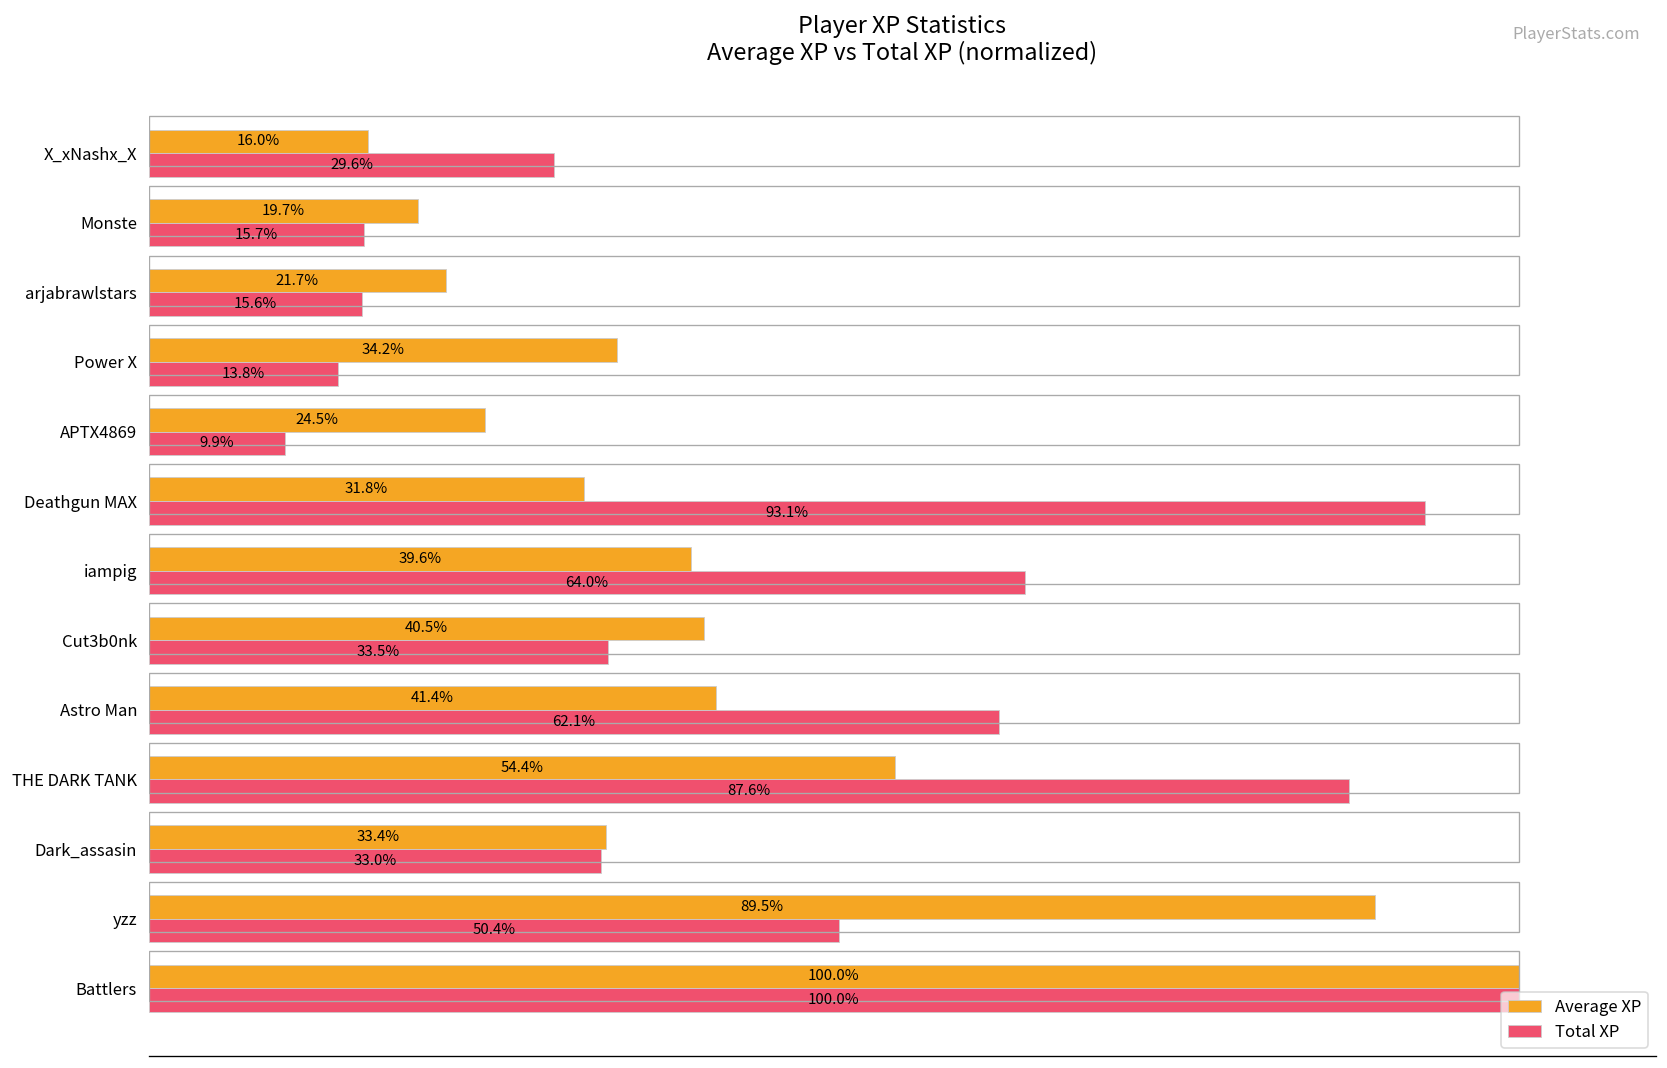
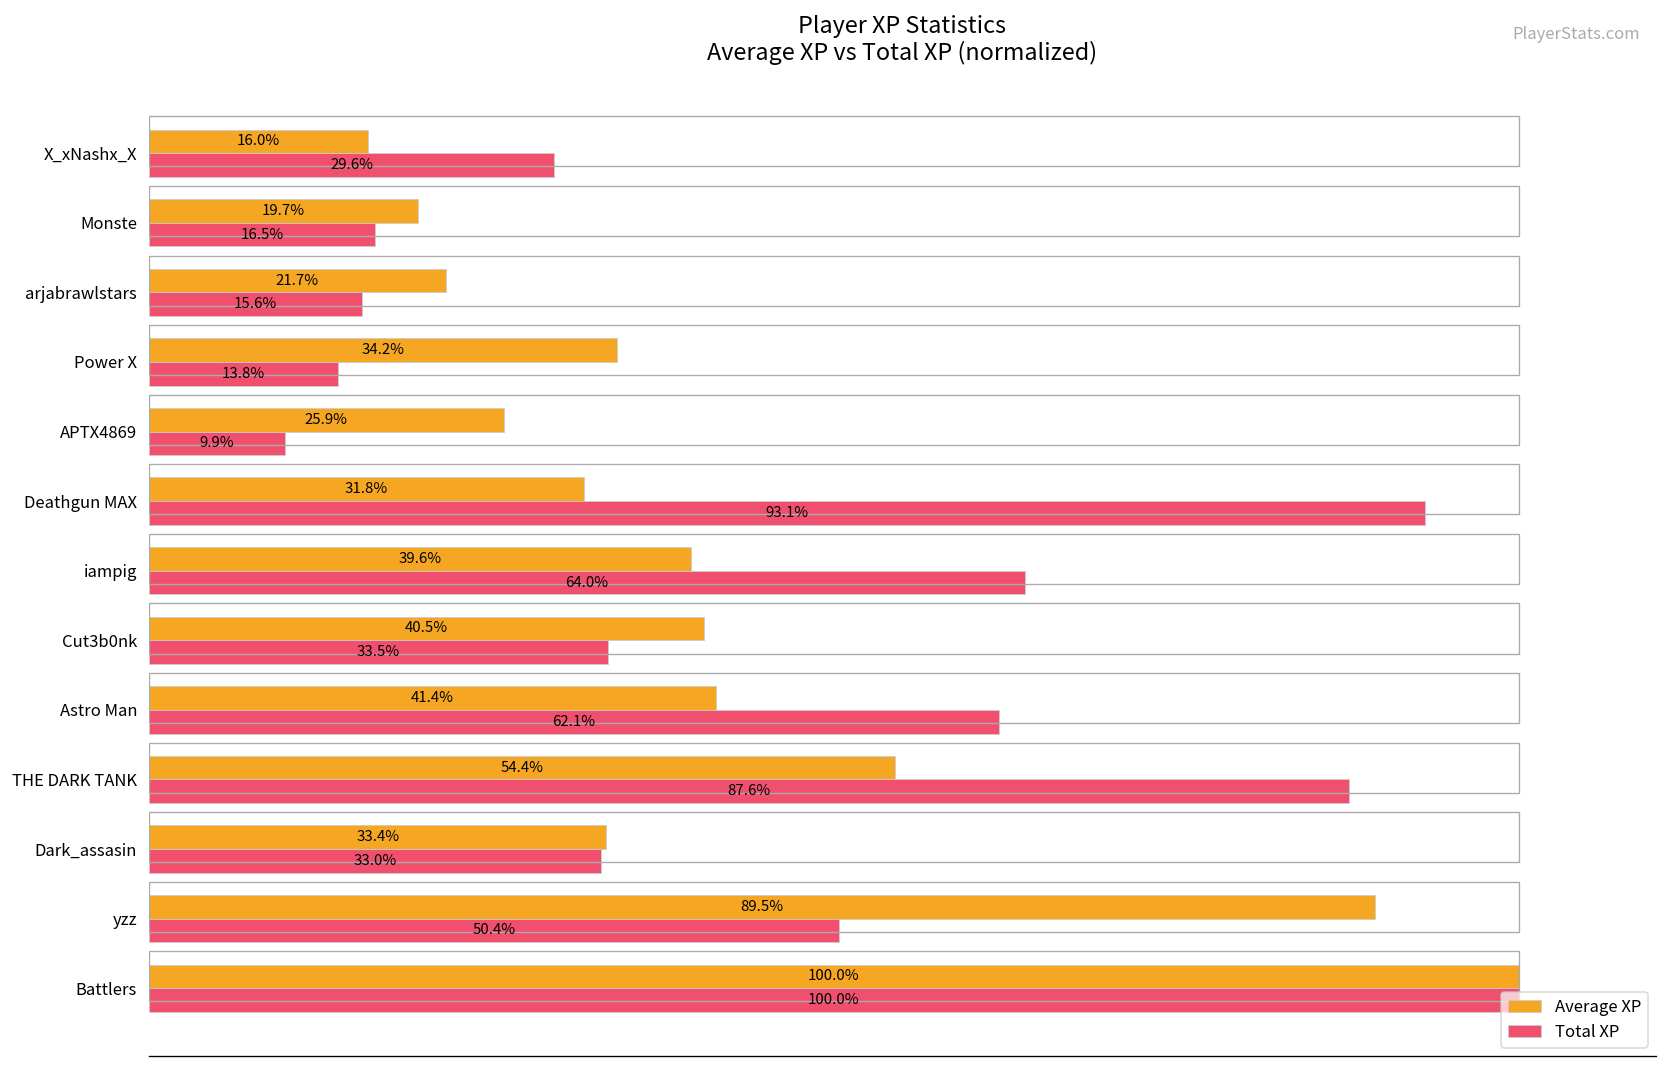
Total XP, Monste: 15.7% -> 16.5%
Average XP, APTX4869: 24.5% -> 25.9%
